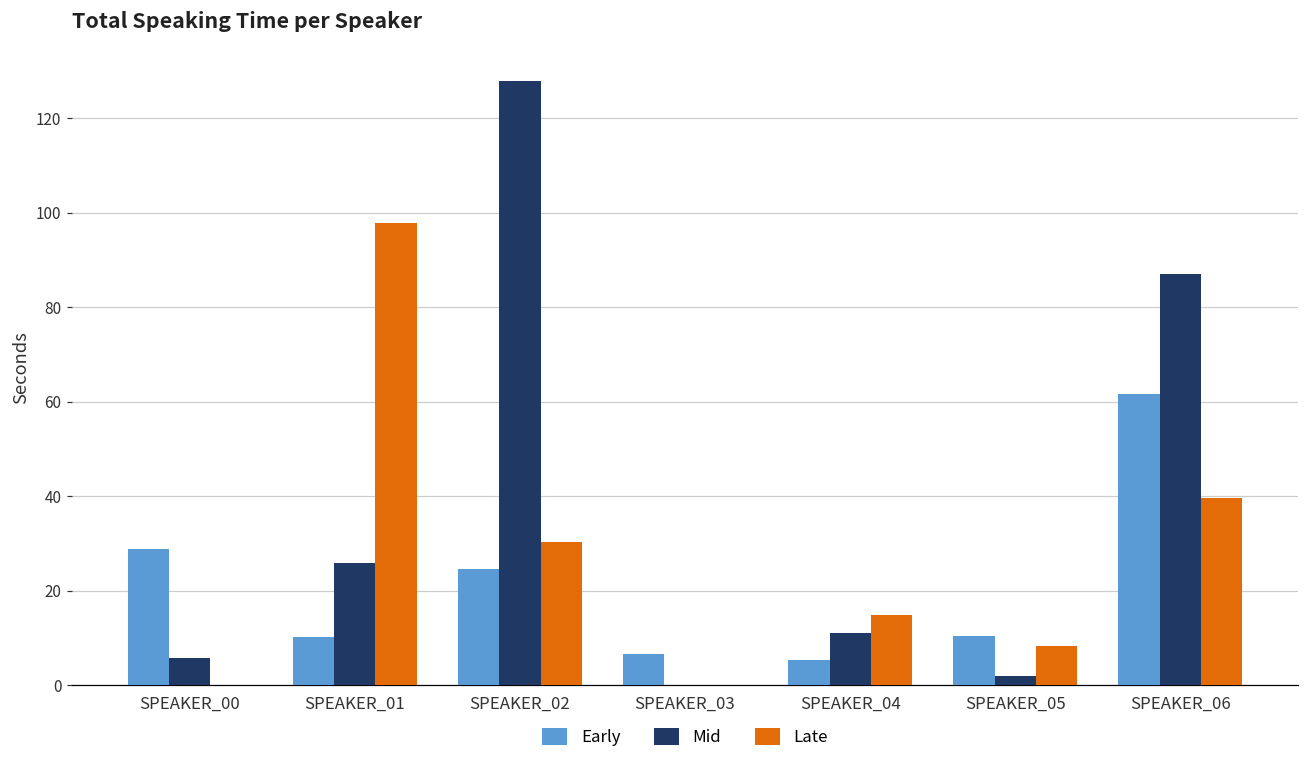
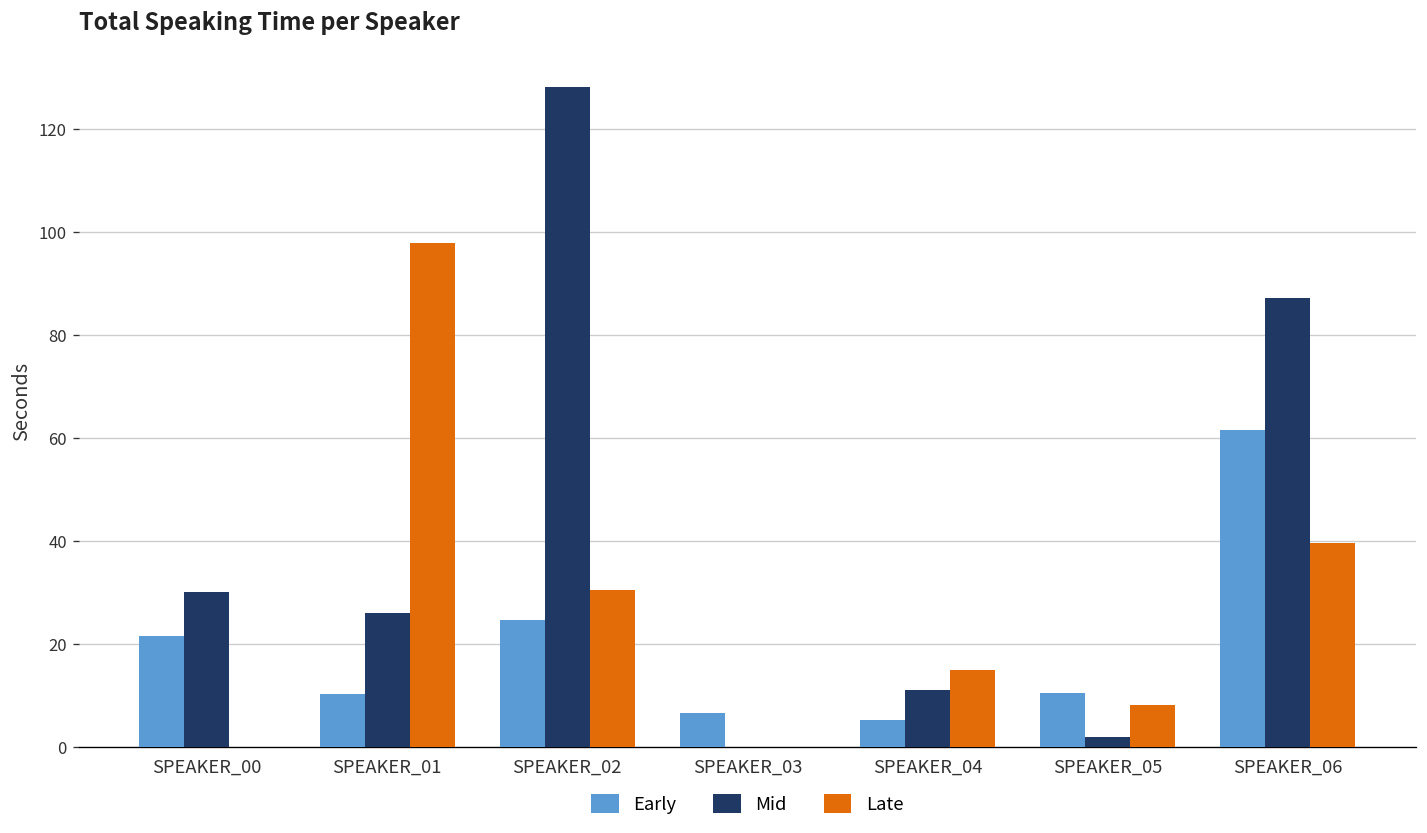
Early, SPEAKER_00: 29 -> 22
Mid, SPEAKER_00: 6 -> 30
